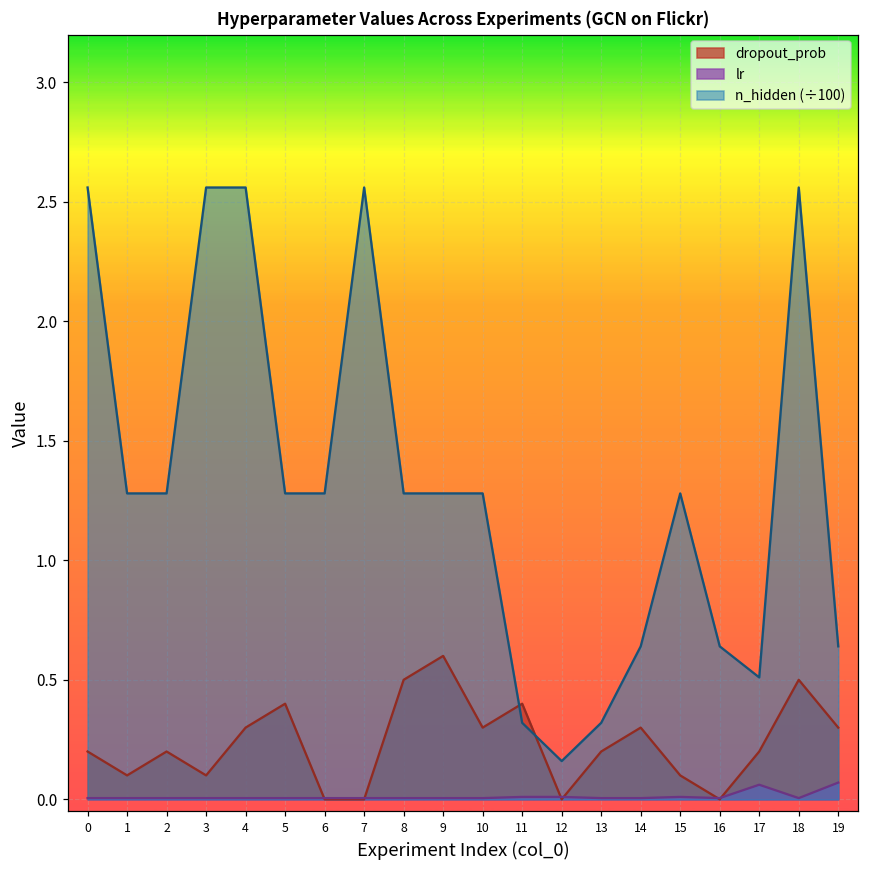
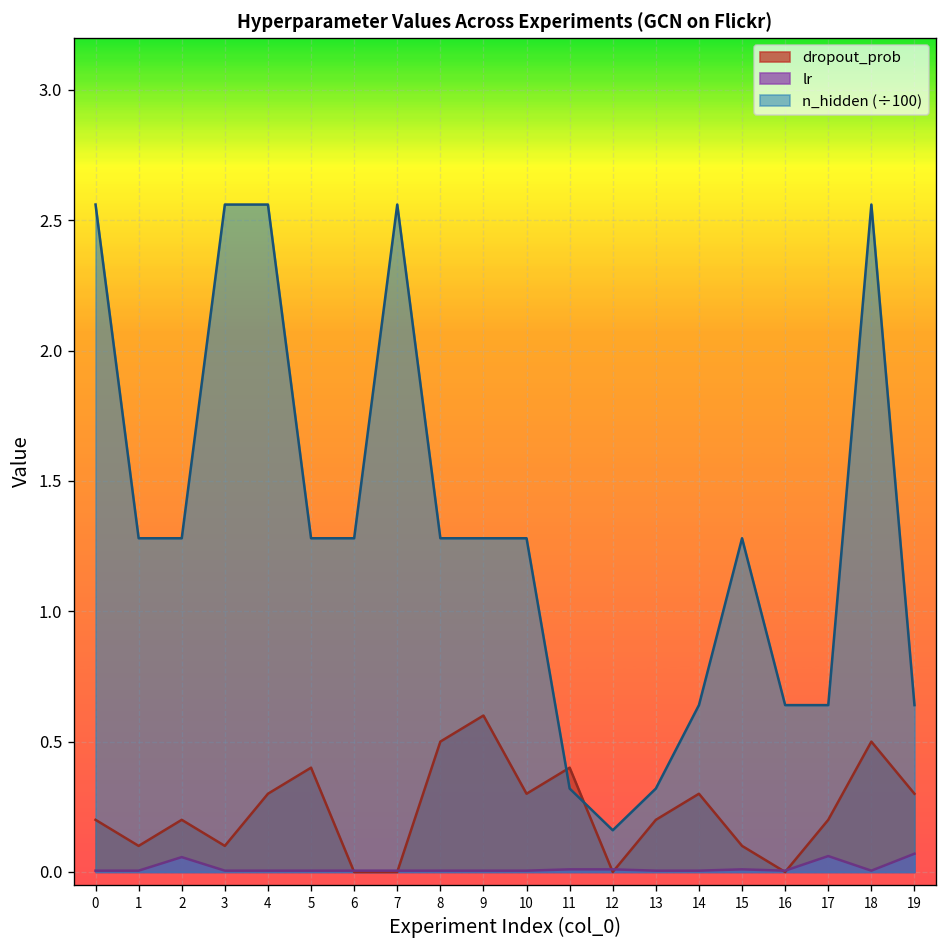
lr, 2: 0.01 -> 0.06
n_hidden (÷100), 17: 0.51 -> 0.64
